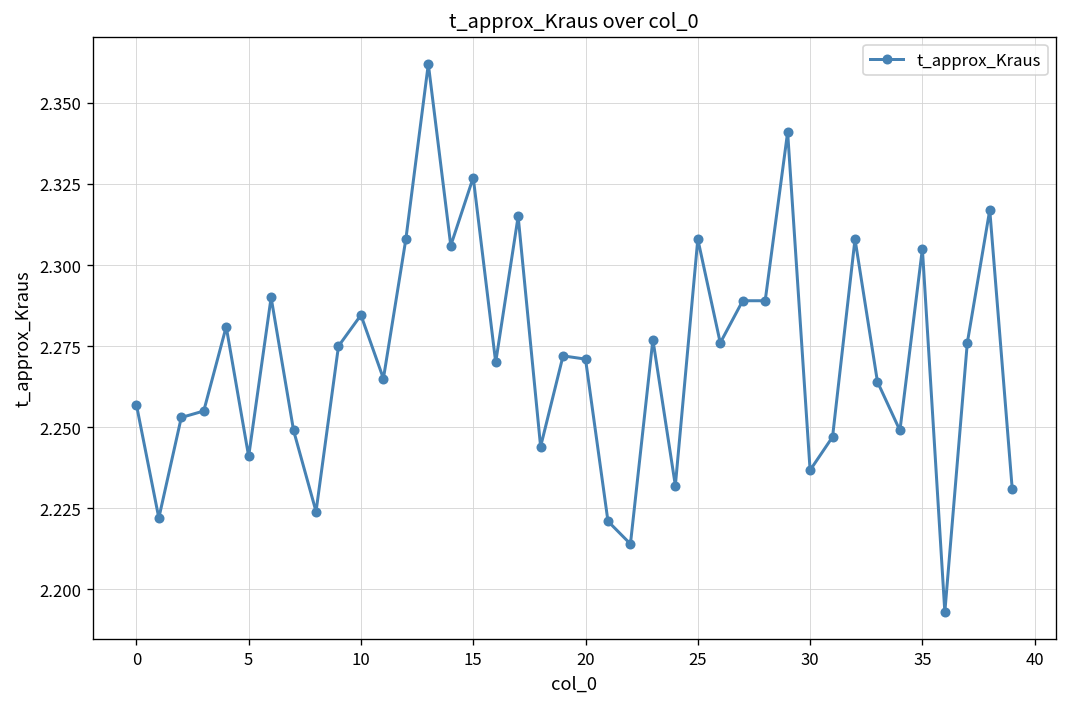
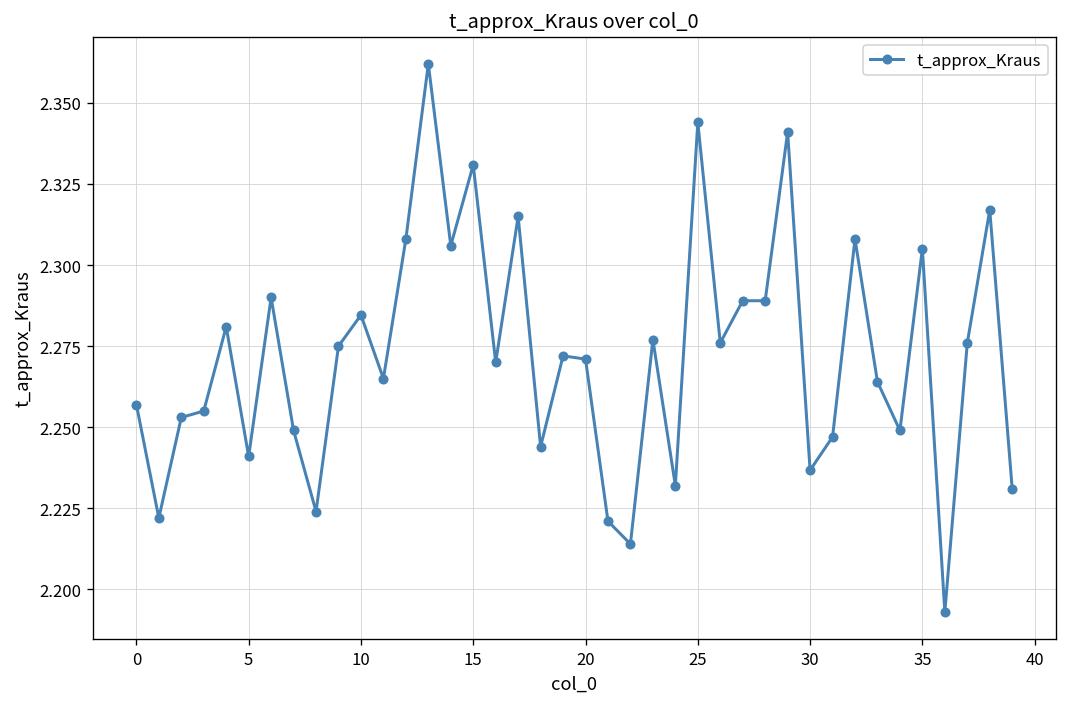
15: 2.327 -> 2.331
25: 2.308 -> 2.344
